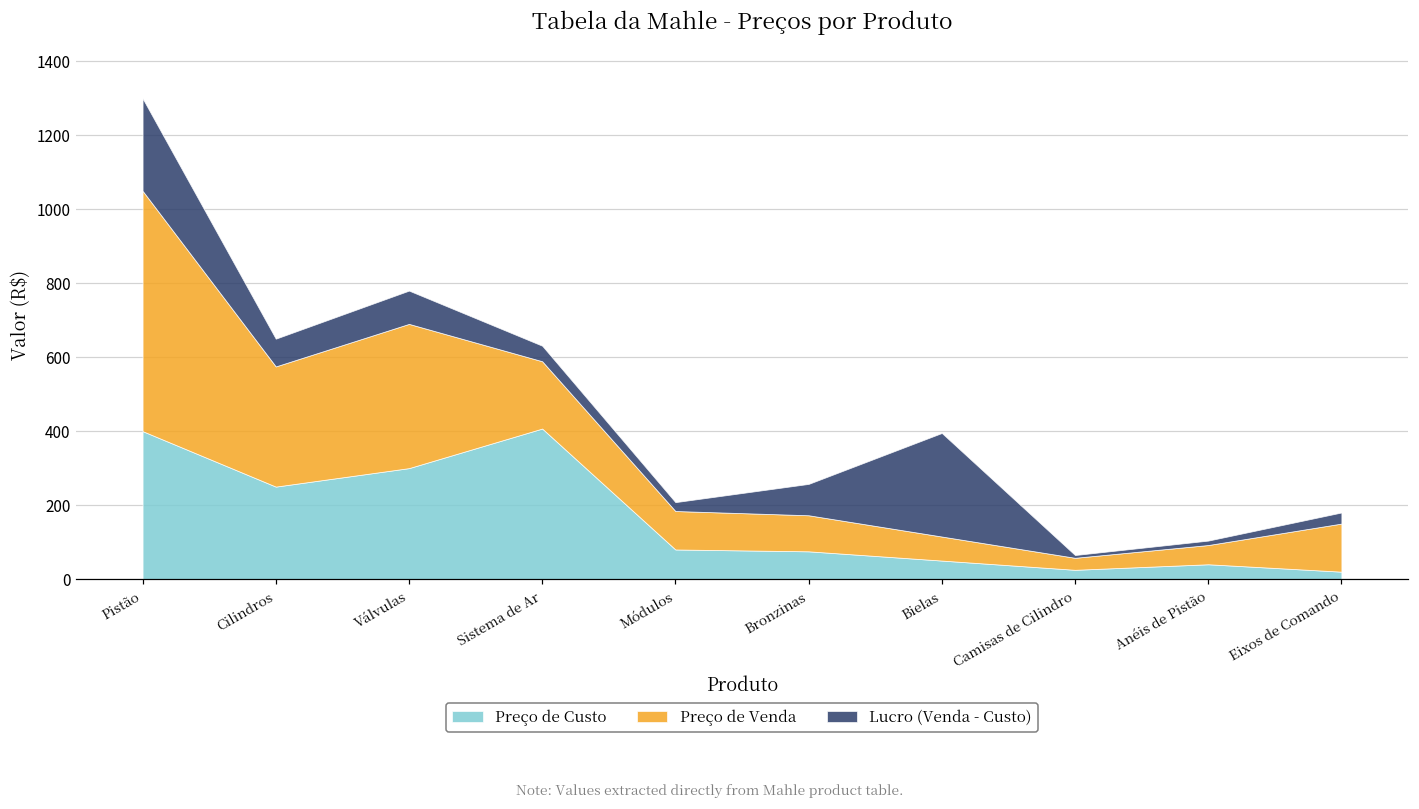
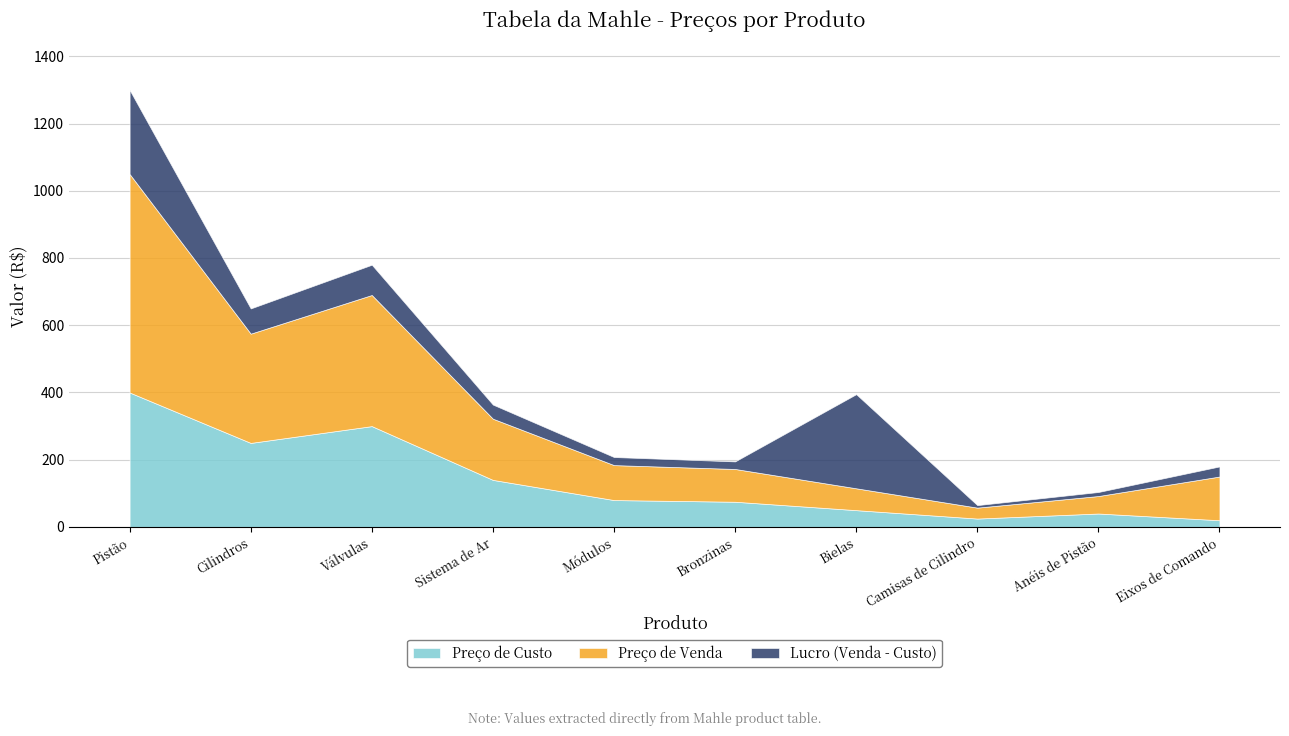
Preço de Custo, Sistema de Ar: 410 -> 140
Lucro (Venda - Custo), Bronzinas: 80 -> 20
